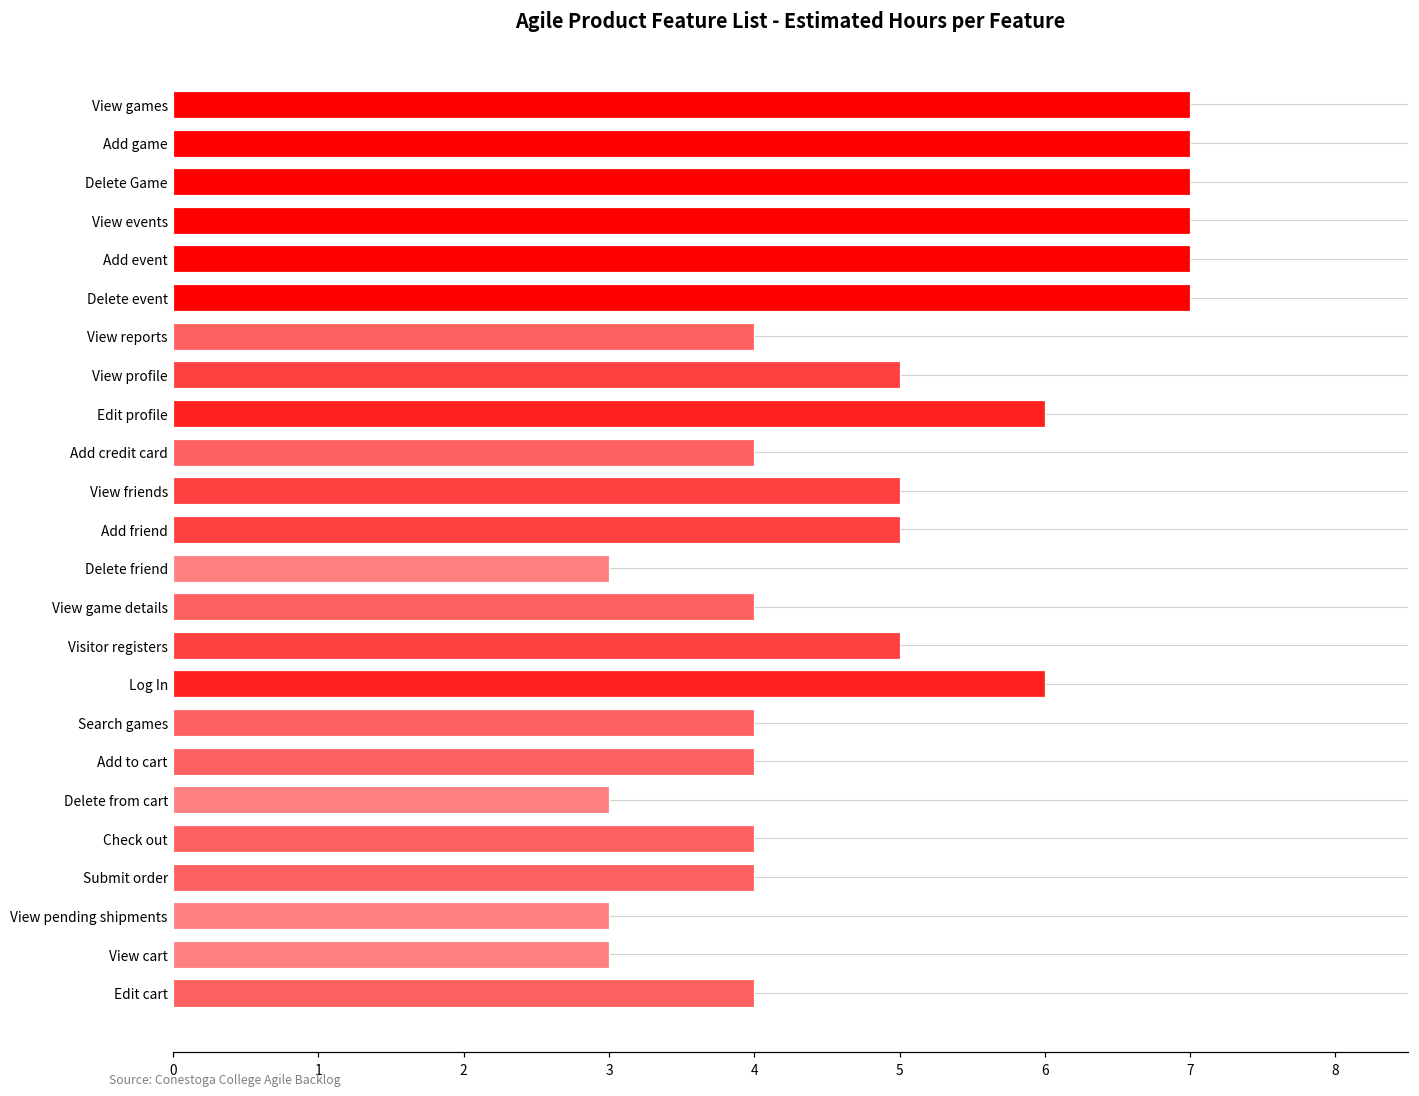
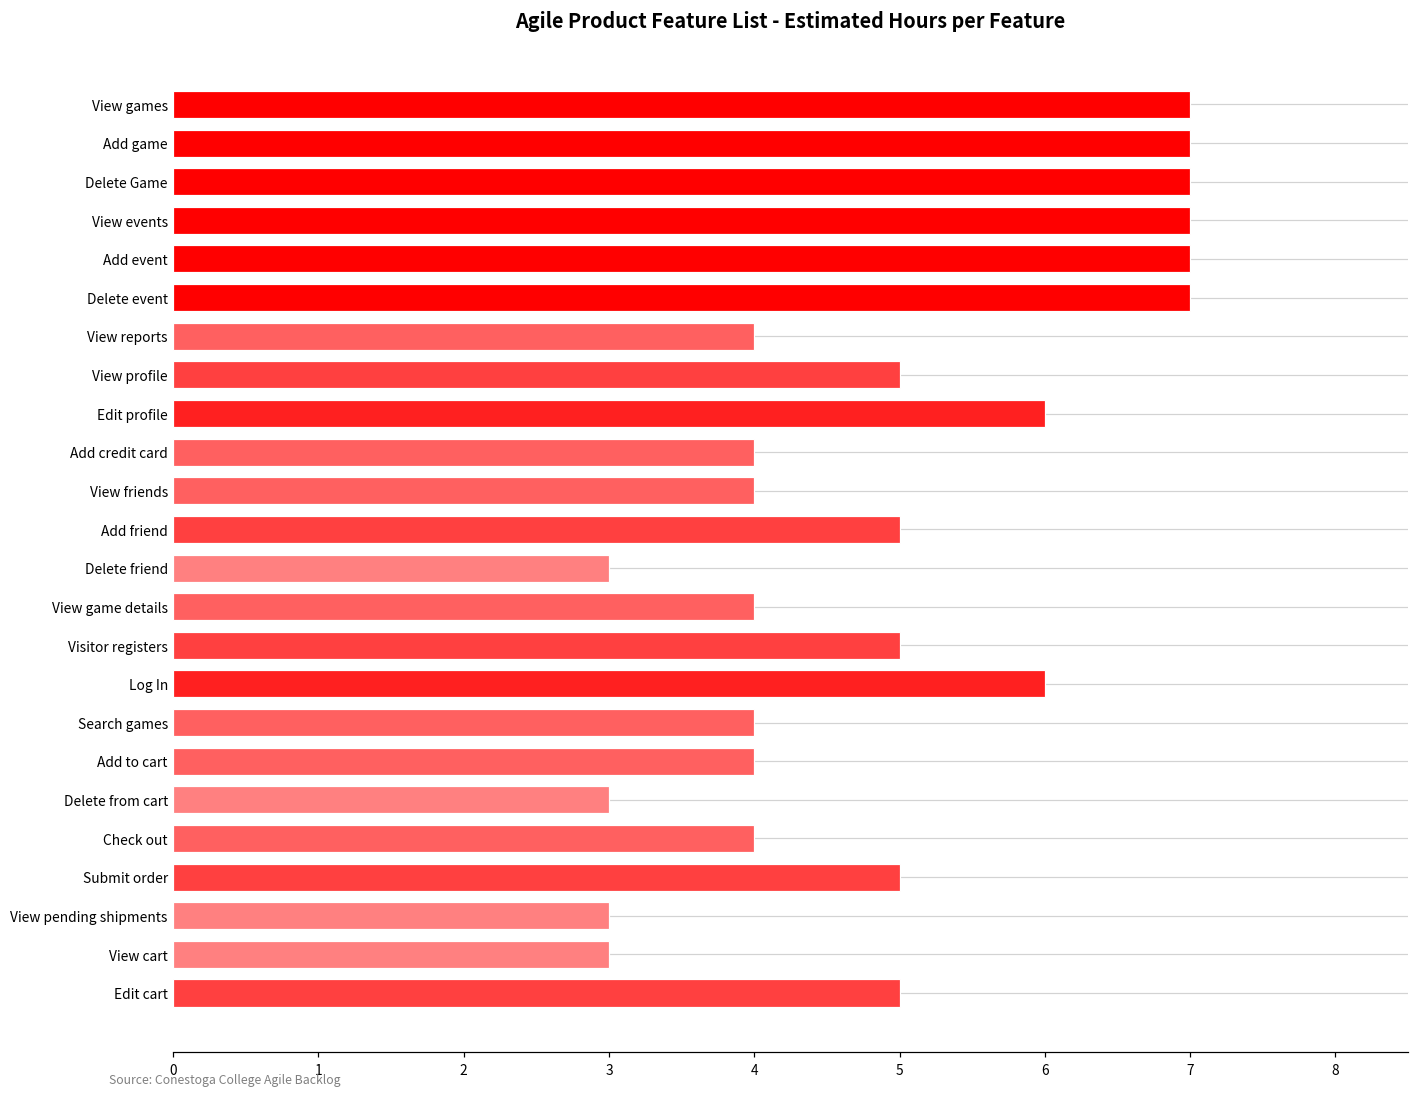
View friends: 5 -> 4
Submit order: 4 -> 5
Edit cart: 4 -> 5
